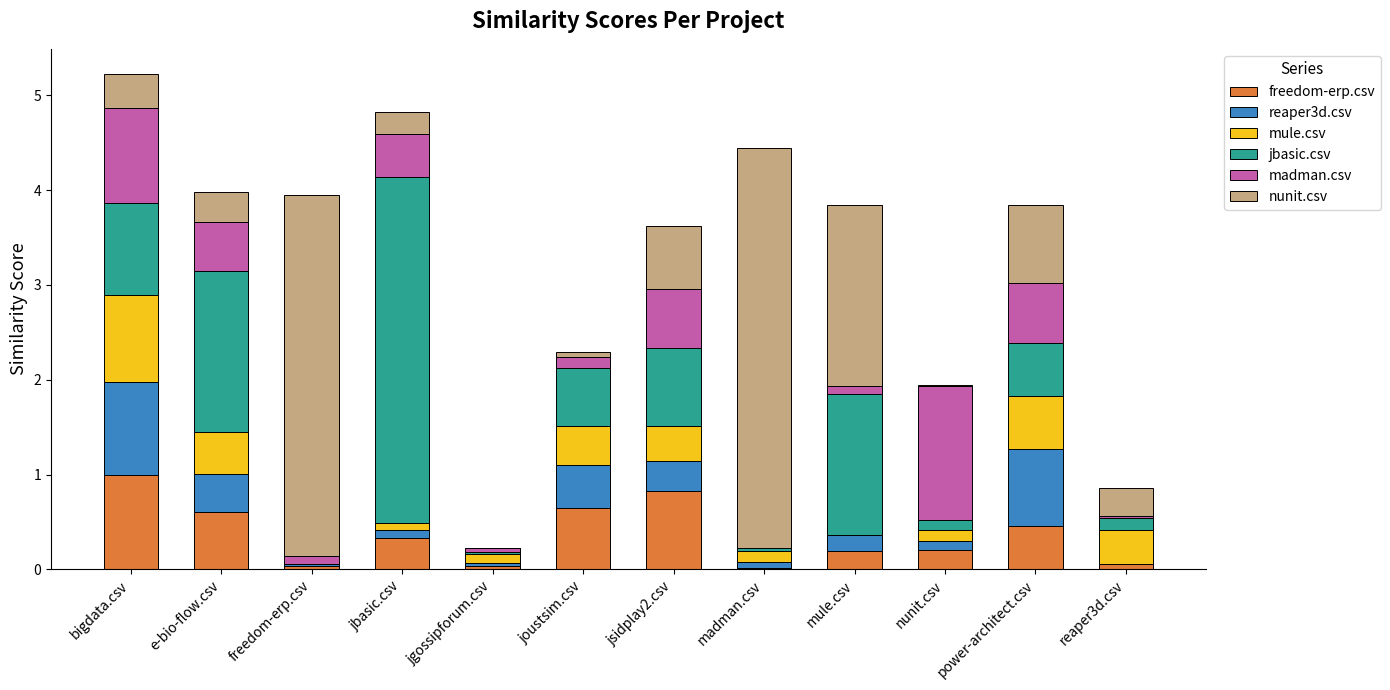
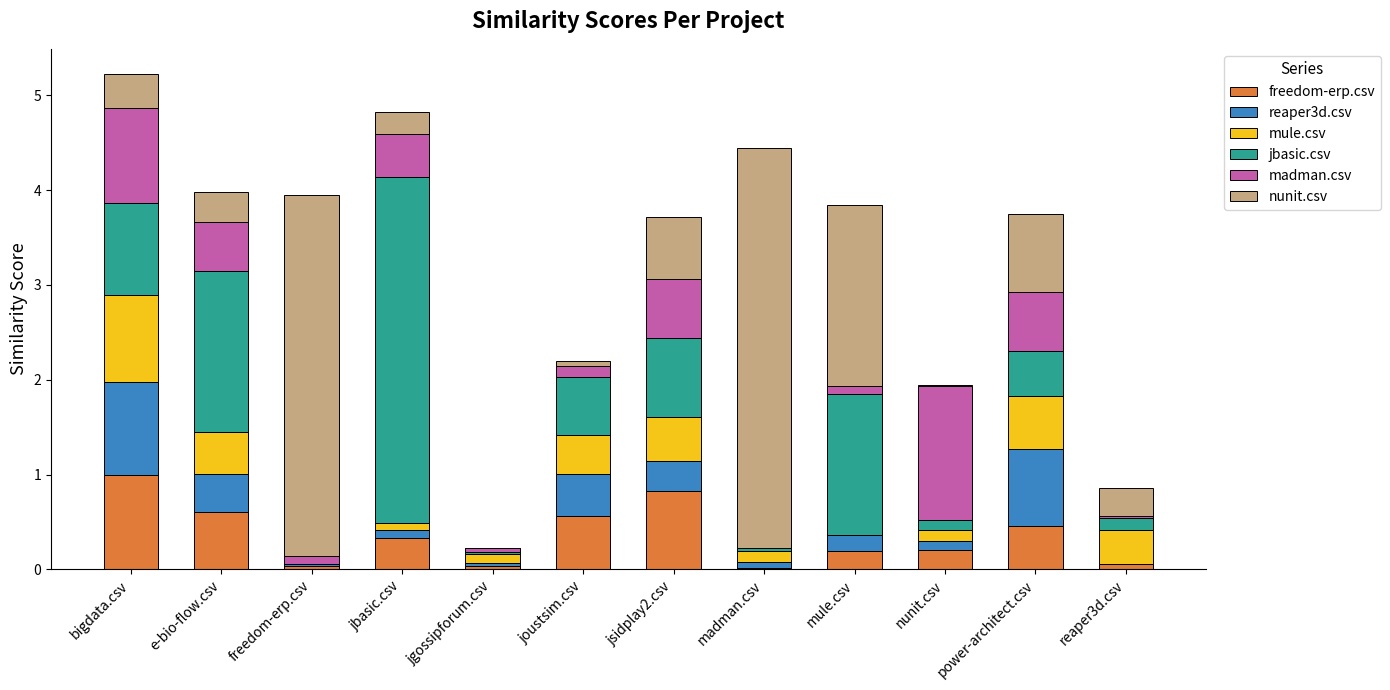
freedom-erp.csv, joustsim.csv: 0.7 -> 0.6
mule.csv, jsidplay2.csv: 0.4 -> 0.5
jbasic.csv, power-architect.csv: 0.6 -> 0.5
